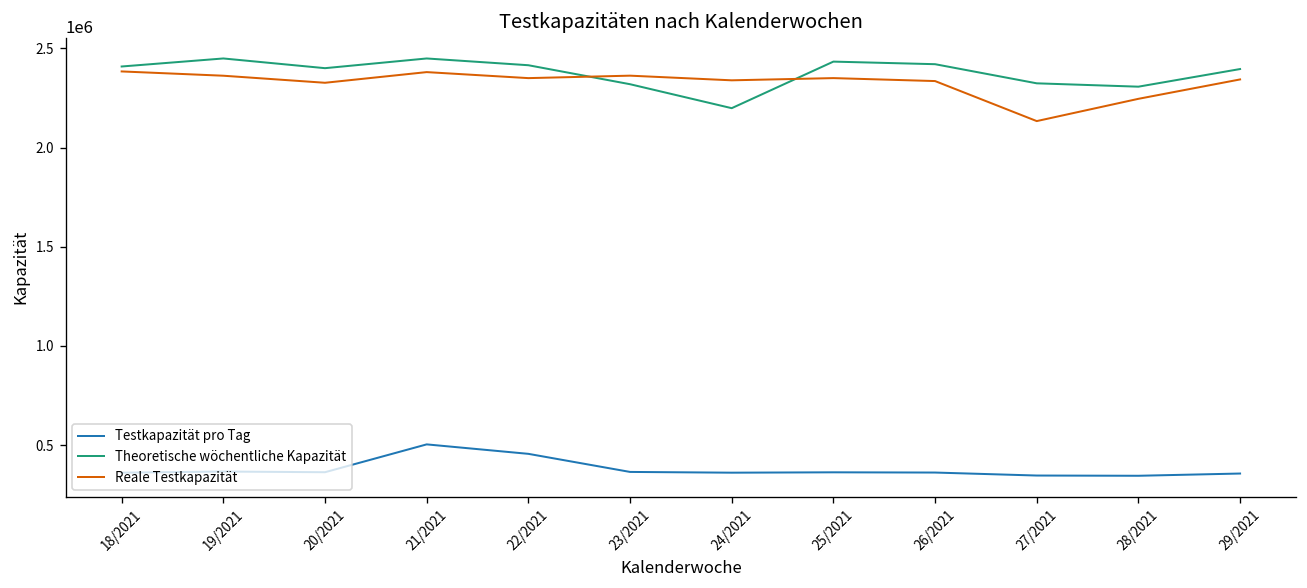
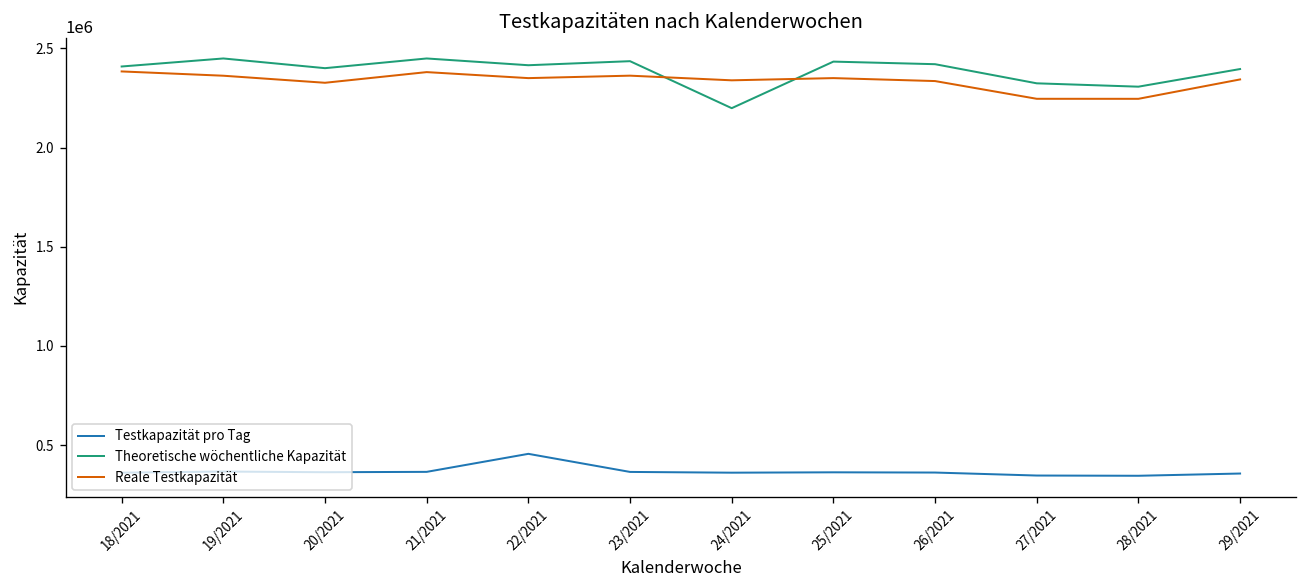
Testkapazität pro Tag, 21/2021: 500000 -> 360000
Theoretische wöchentliche Kapazität, 23/2021: 2320000 -> 2440000
Reale Testkapazität, 27/2021: 2130000 -> 2250000
